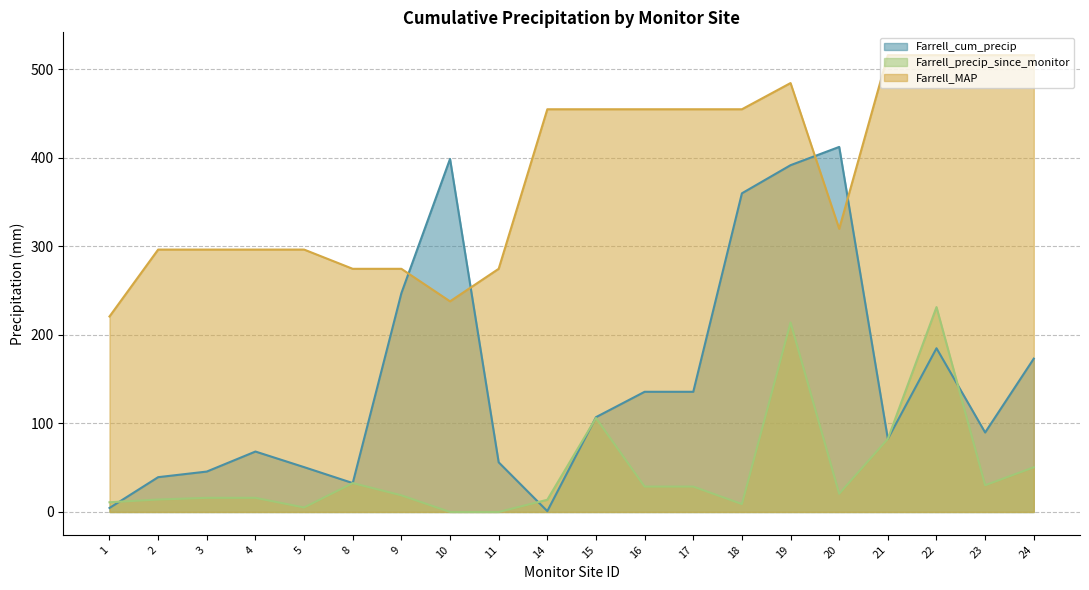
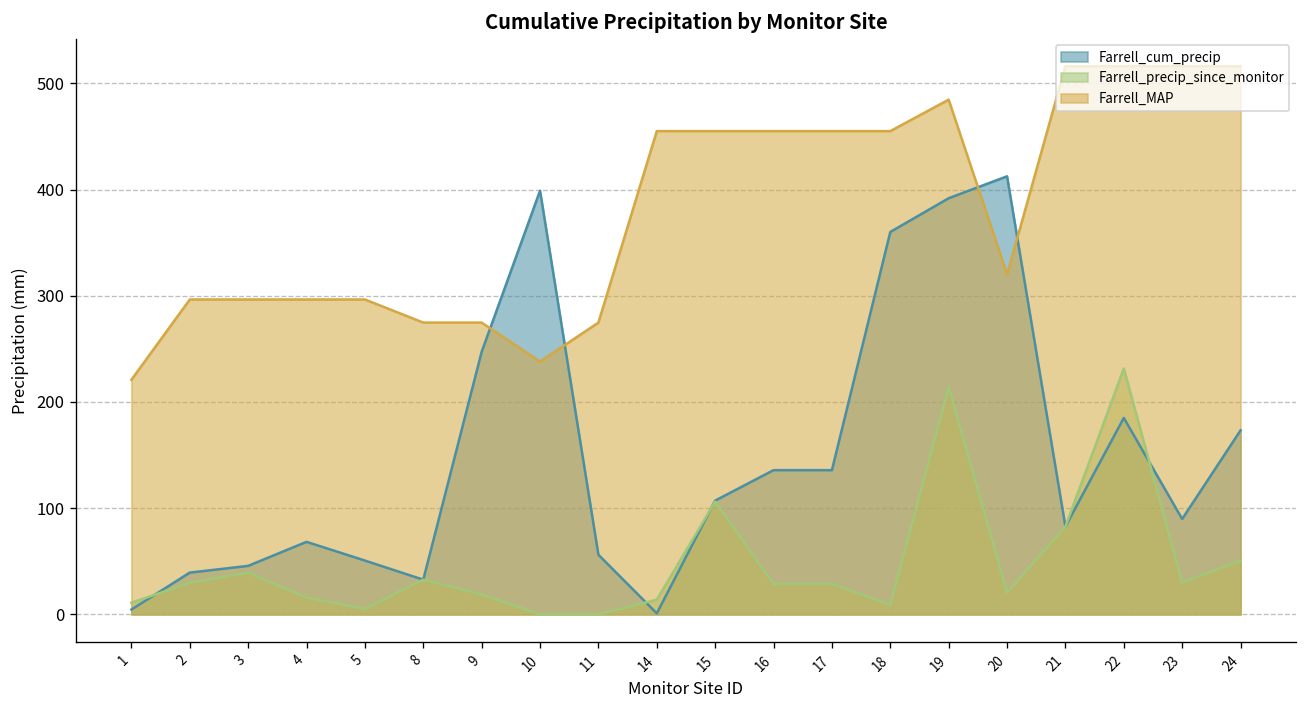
Farrell_precip_since_monitor, 2: 10 -> 30
Farrell_precip_since_monitor, 3: 20 -> 40
